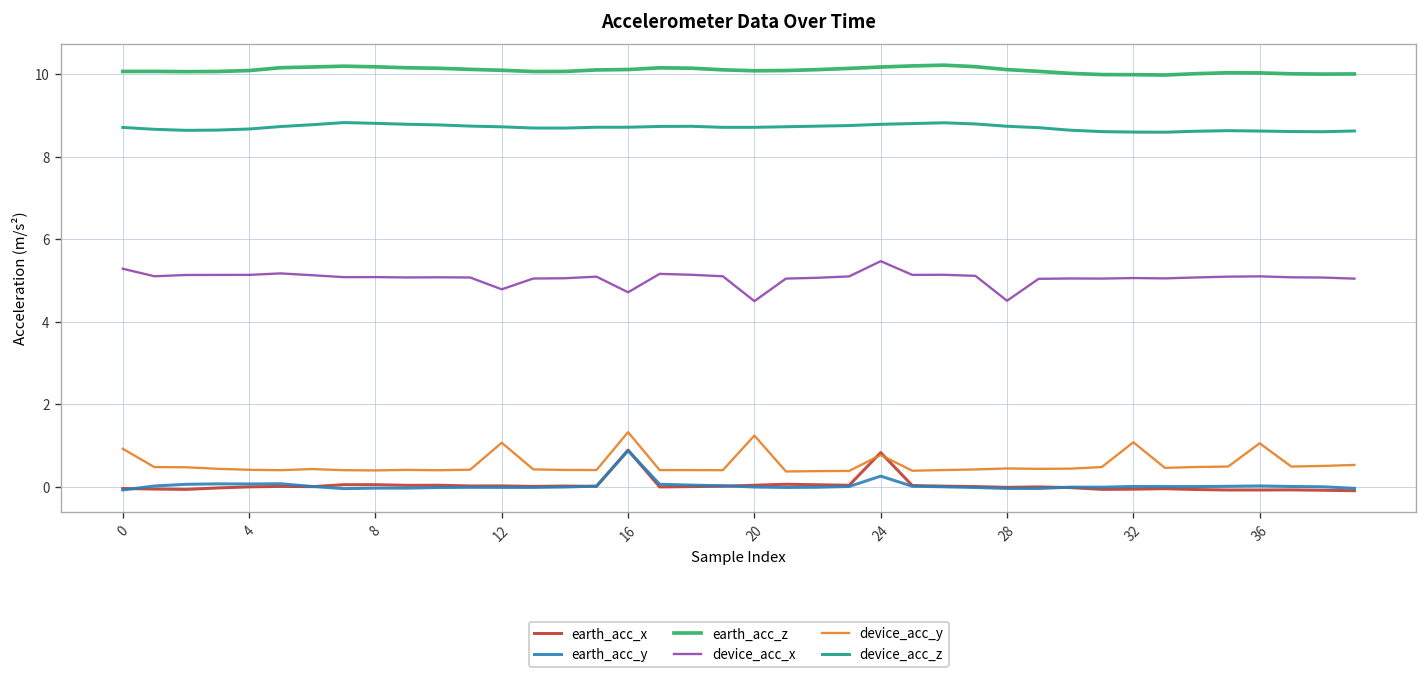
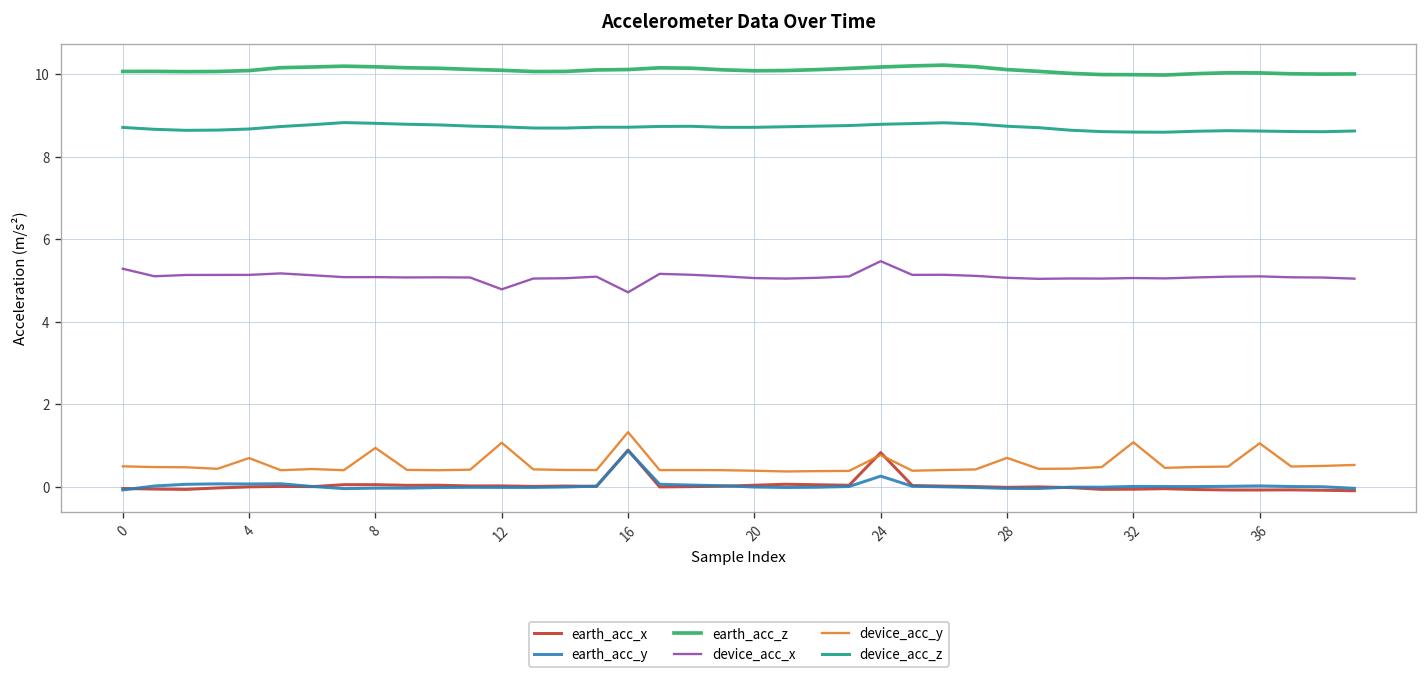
device_acc_y, 0: 0.9 -> 0.5
device_acc_y, 4: 0.4 -> 0.7
device_acc_y, 8: 0.4 -> 0.9
device_acc_x, 20: 4.5 -> 5.1
device_acc_y, 20: 1.2 -> 0.4
device_acc_x, 28: 4.5 -> 5.1
device_acc_y, 28: 0.4 -> 0.7
